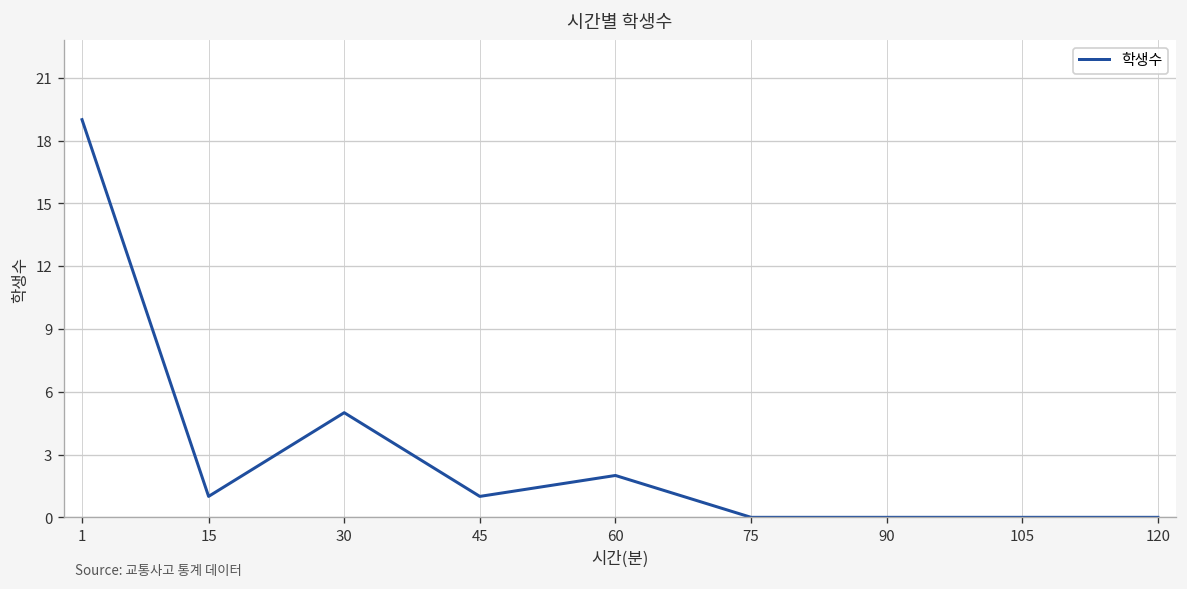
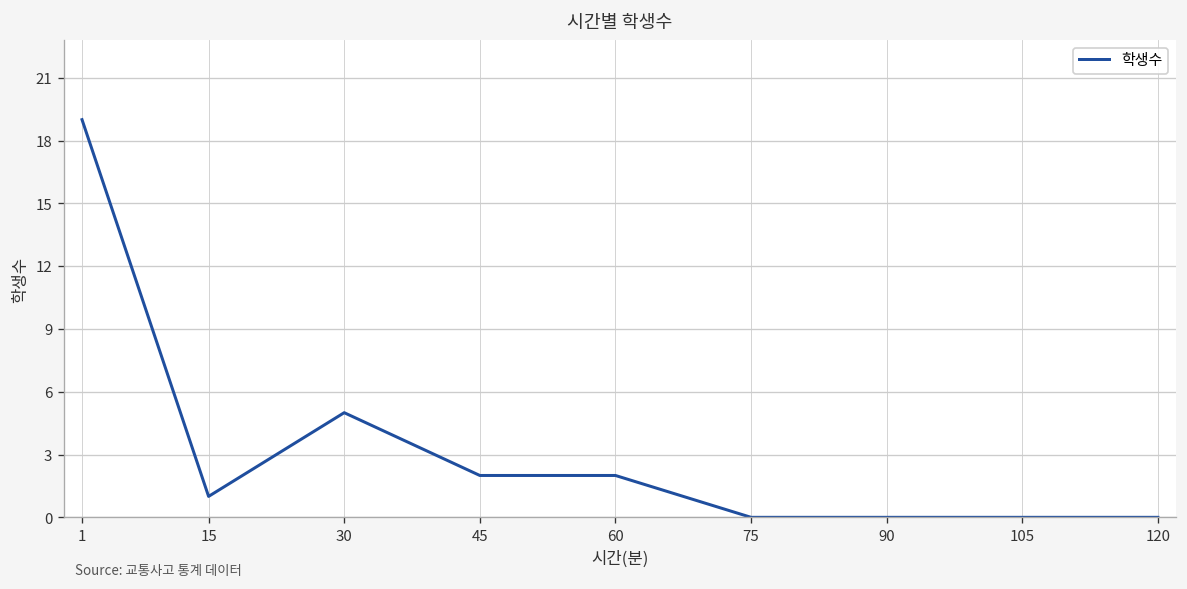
45: 1 -> 2
